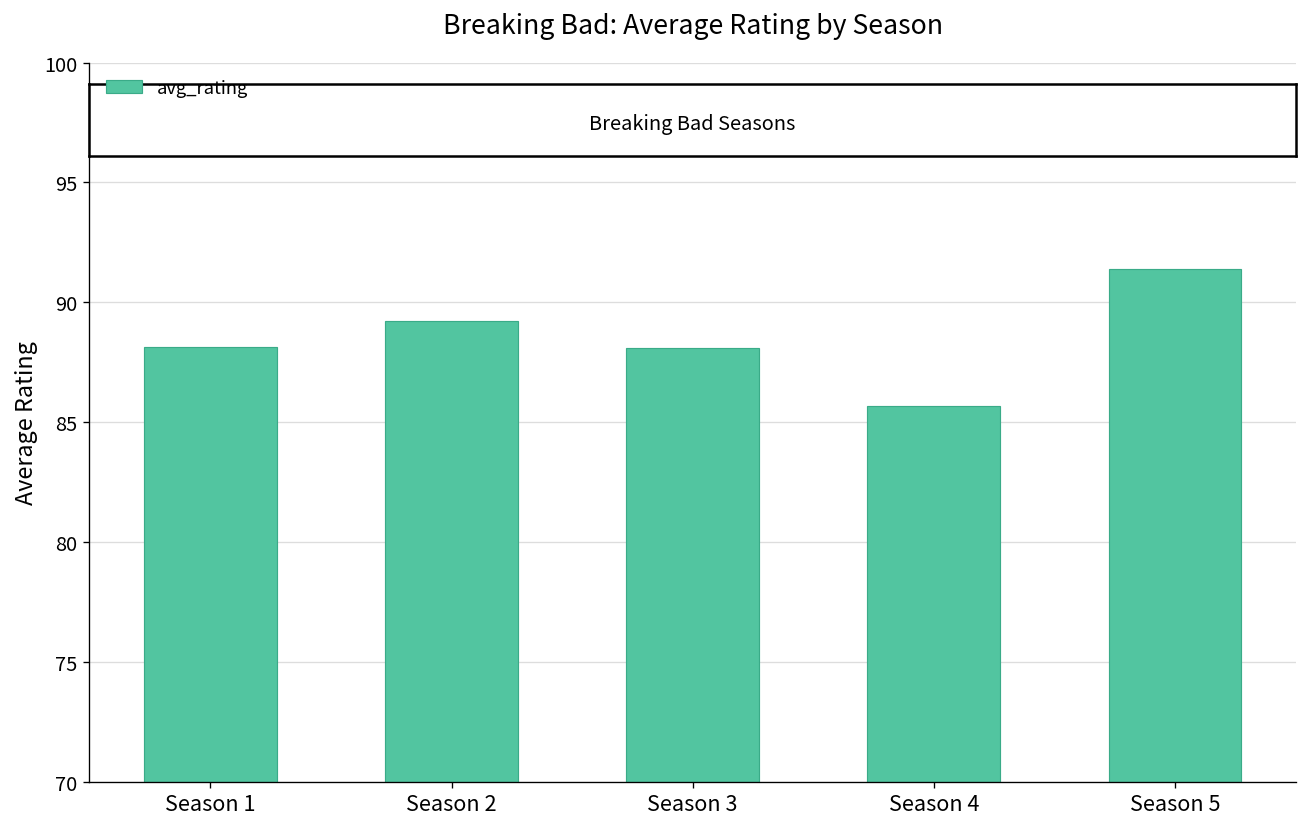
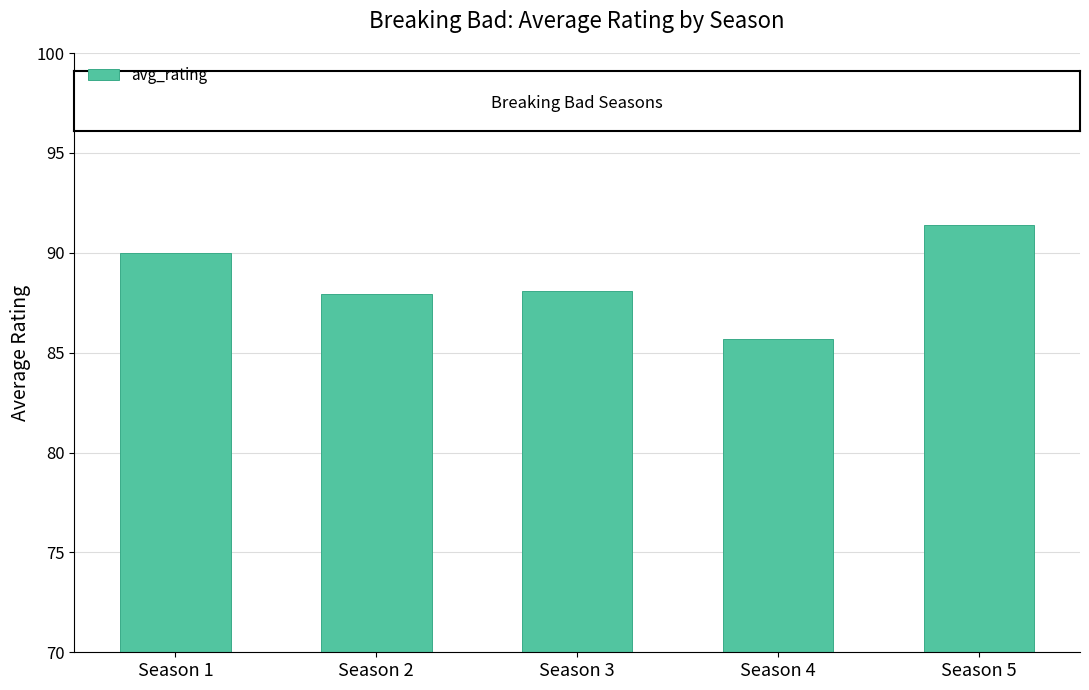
Season 1: 88.1 -> 90.0
Season 2: 89.2 -> 88.0
